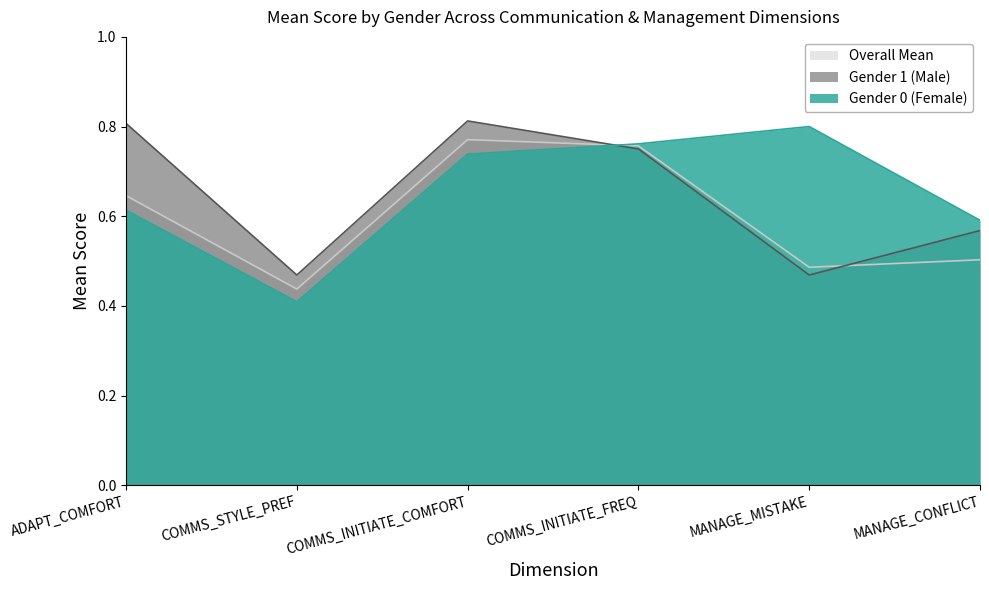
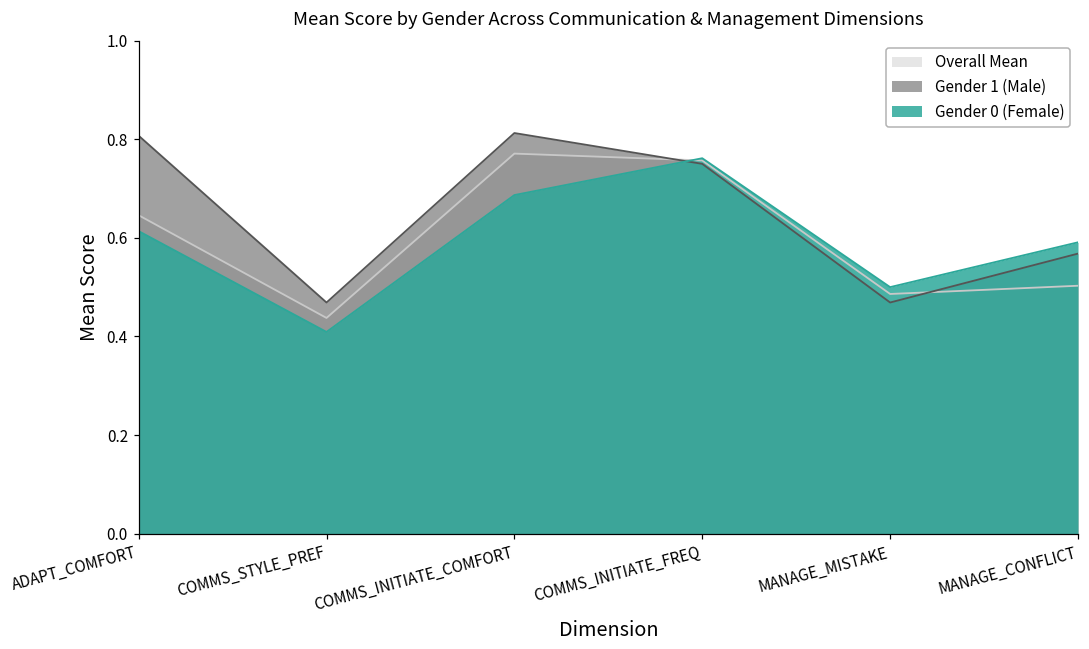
Gender 0 (Female), COMMS_INITIATE_COMFORT: 0.74 -> 0.69
Gender 0 (Female), MANAGE_MISTAKE: 0.8 -> 0.5
